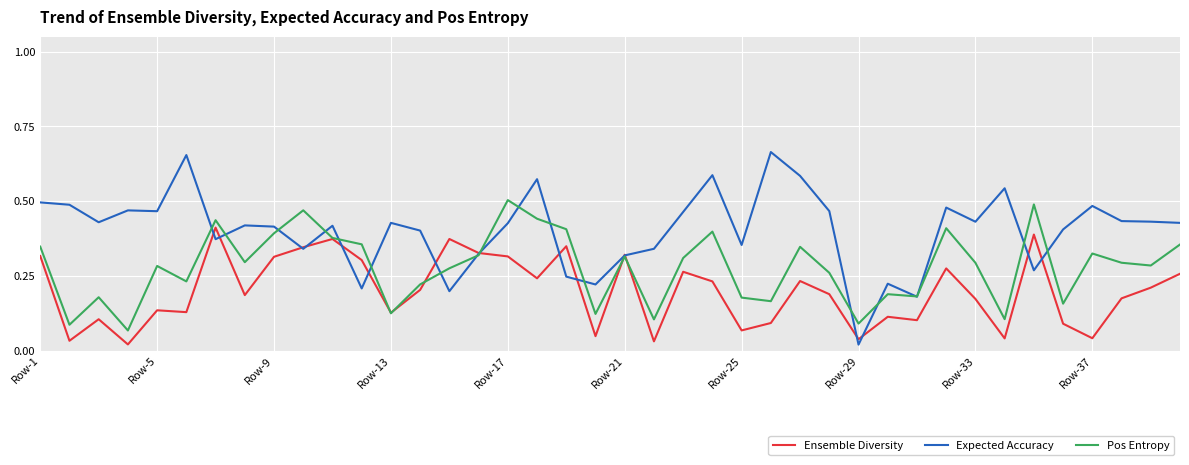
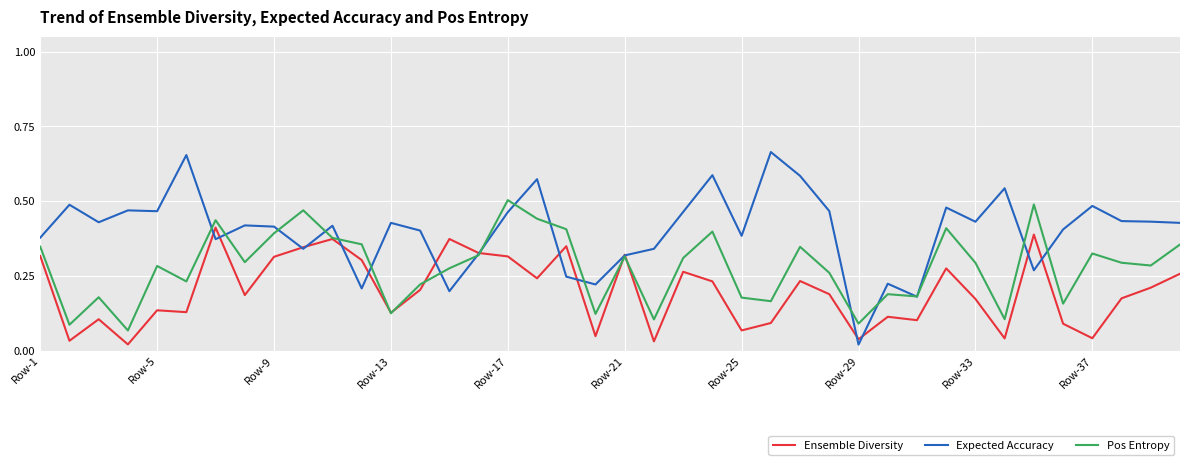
Expected Accuracy, Row-1: 0.50 -> 0.38
Expected Accuracy, Row-17: 0.43 -> 0.46
Expected Accuracy, Row-25: 0.35 -> 0.38
